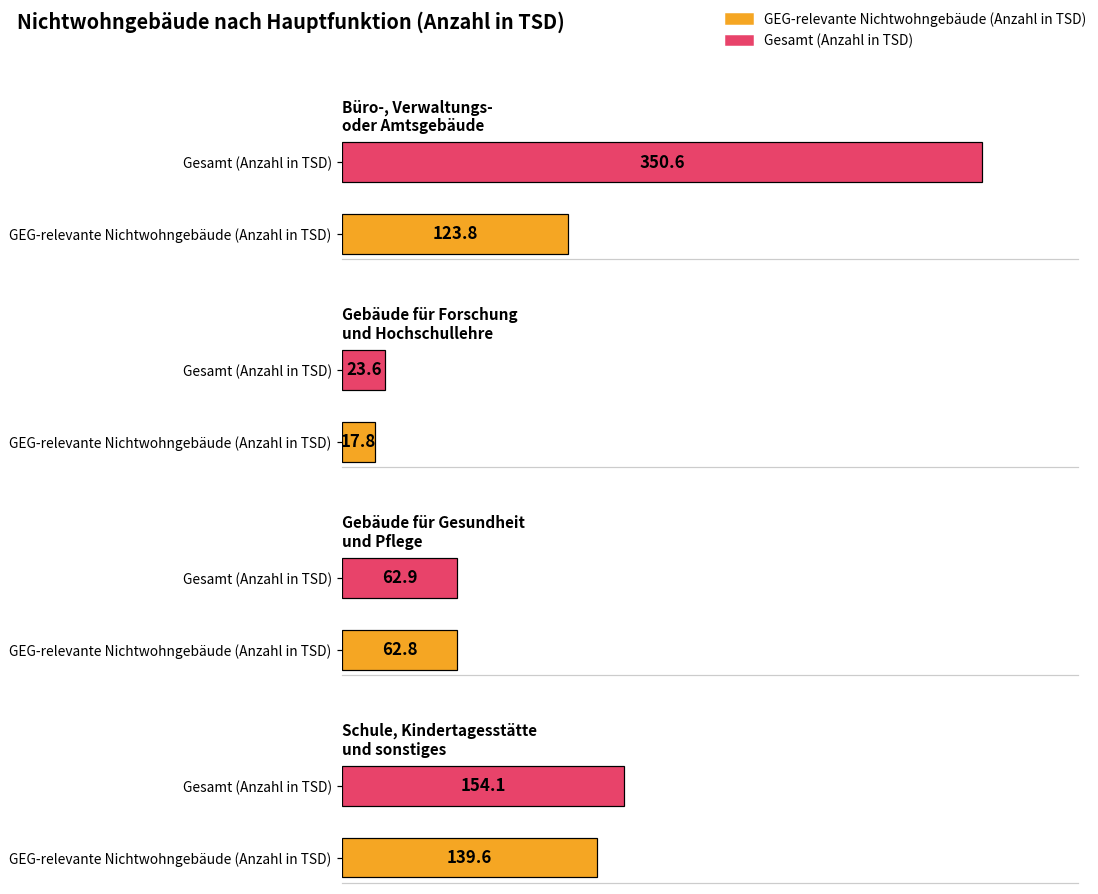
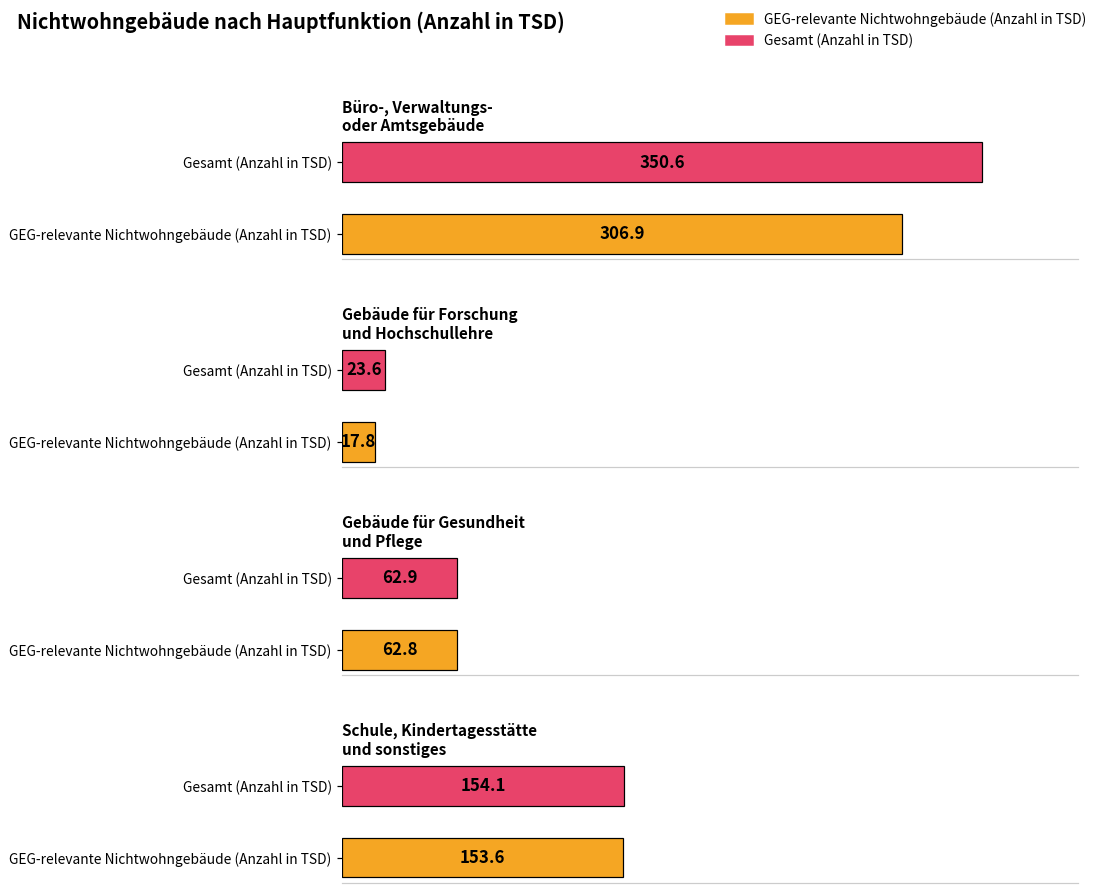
Büro-, Verwaltungs- oder Amtsgebäude, GEG-relevante Nichtwohngebäude (Anzahl in TSD): 123.8 -> 306.9
Schule, Kindertagesstätte und sonstiges, GEG-relevante Nichtwohngebäude (Anzahl in TSD): 139.6 -> 153.6
